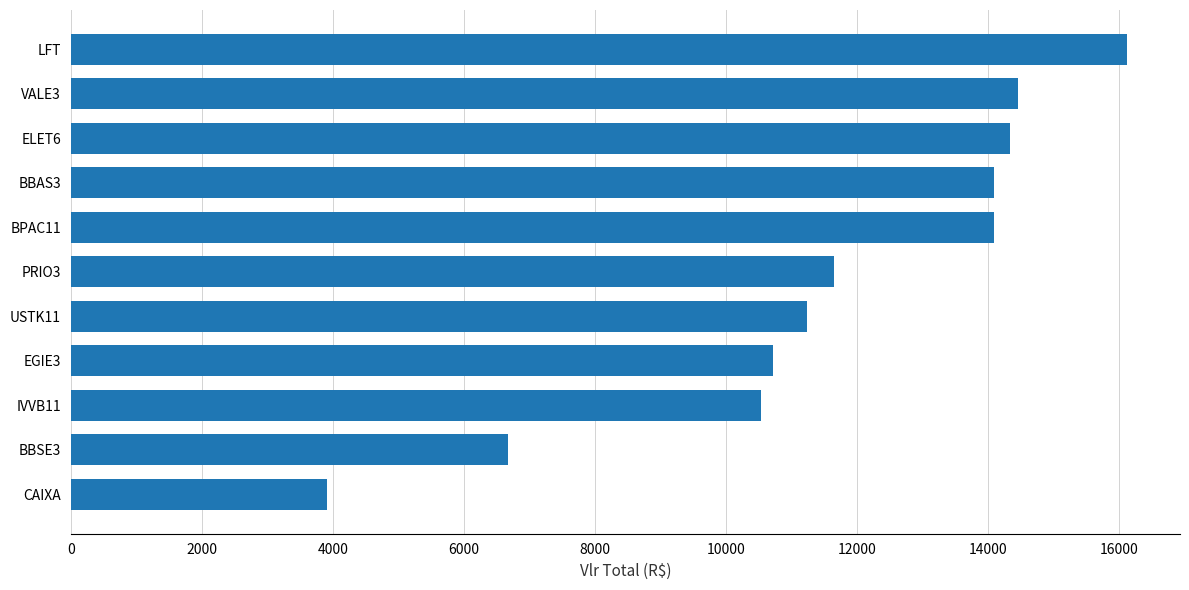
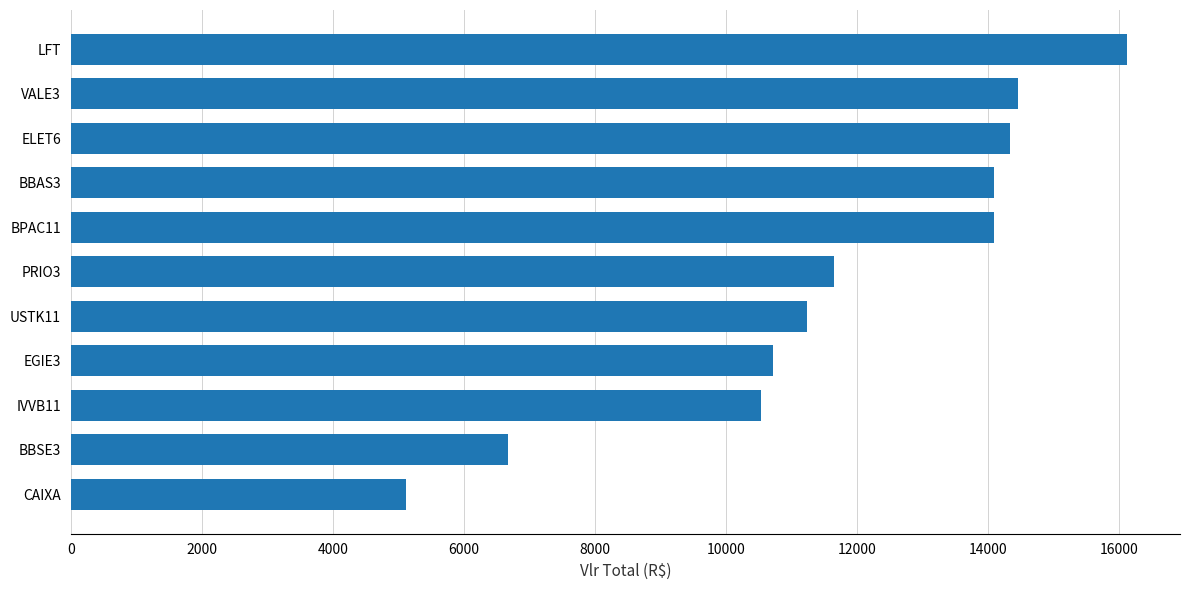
CAIXA: 3900 -> 5100
